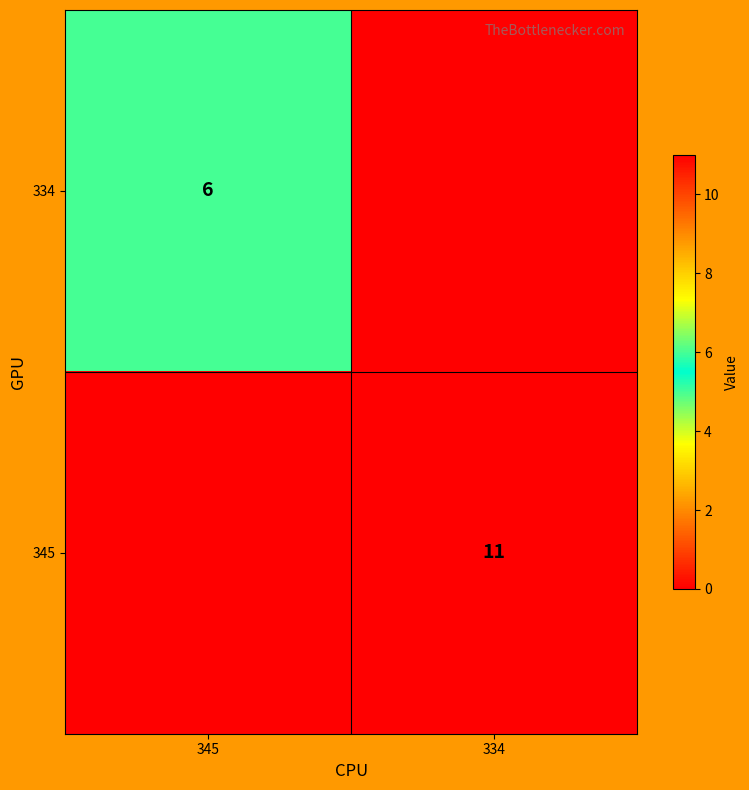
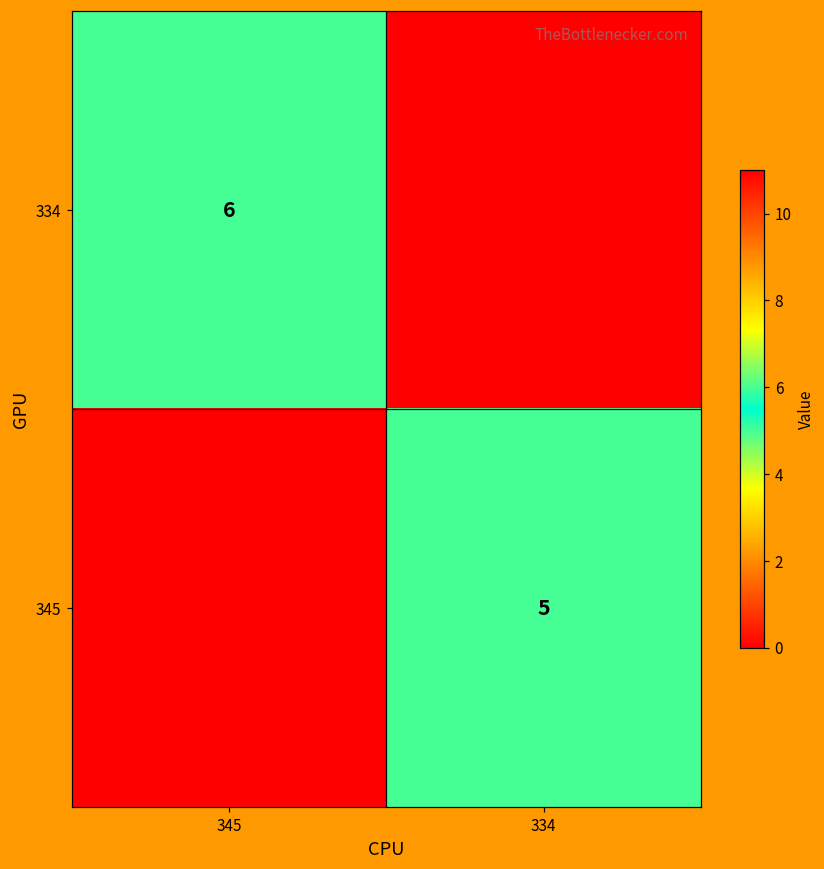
345, 334: 11 -> 5
